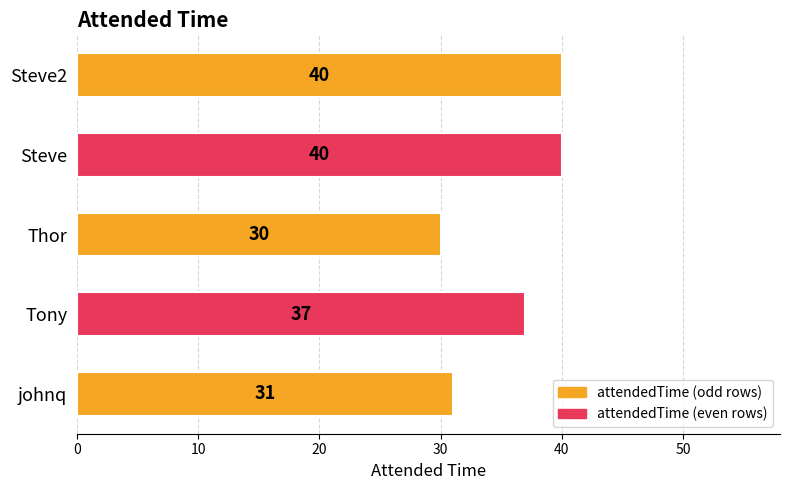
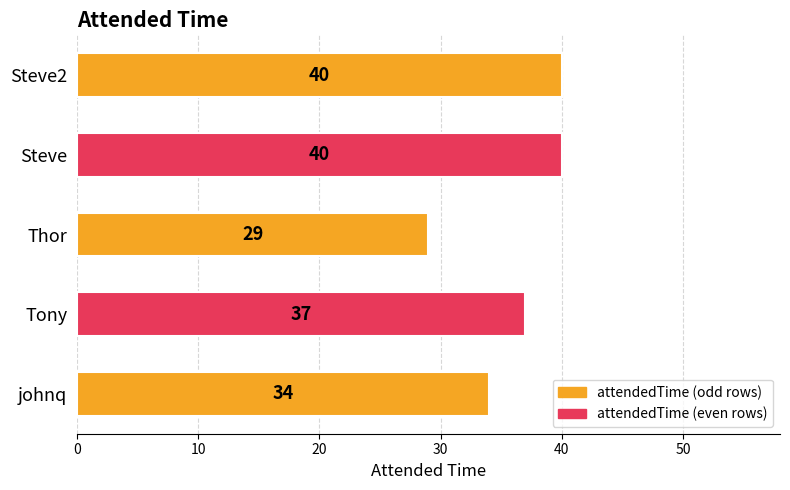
Thor: 30 -> 29
johnq: 31 -> 34
